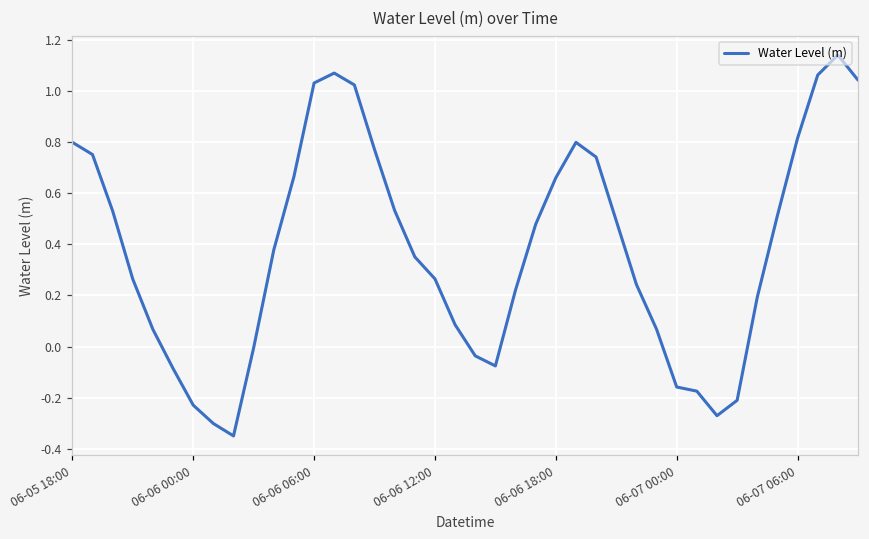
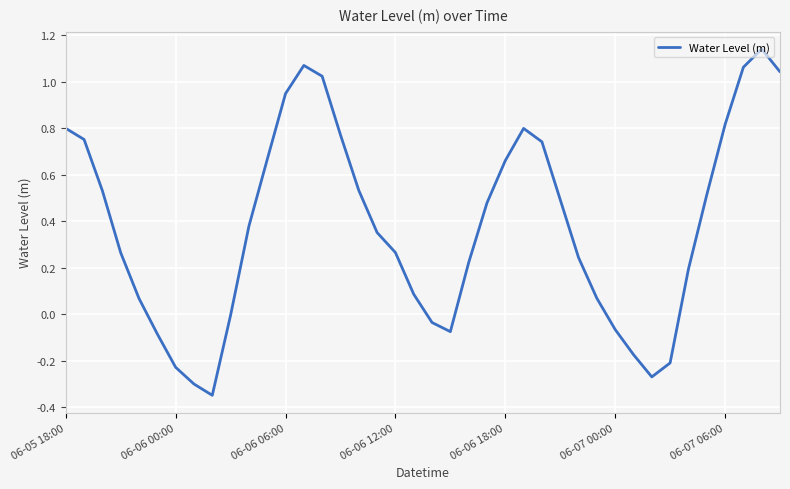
06-06 06:00: 1.03 -> 0.95
06-07 00:00: -0.16 -> -0.07
